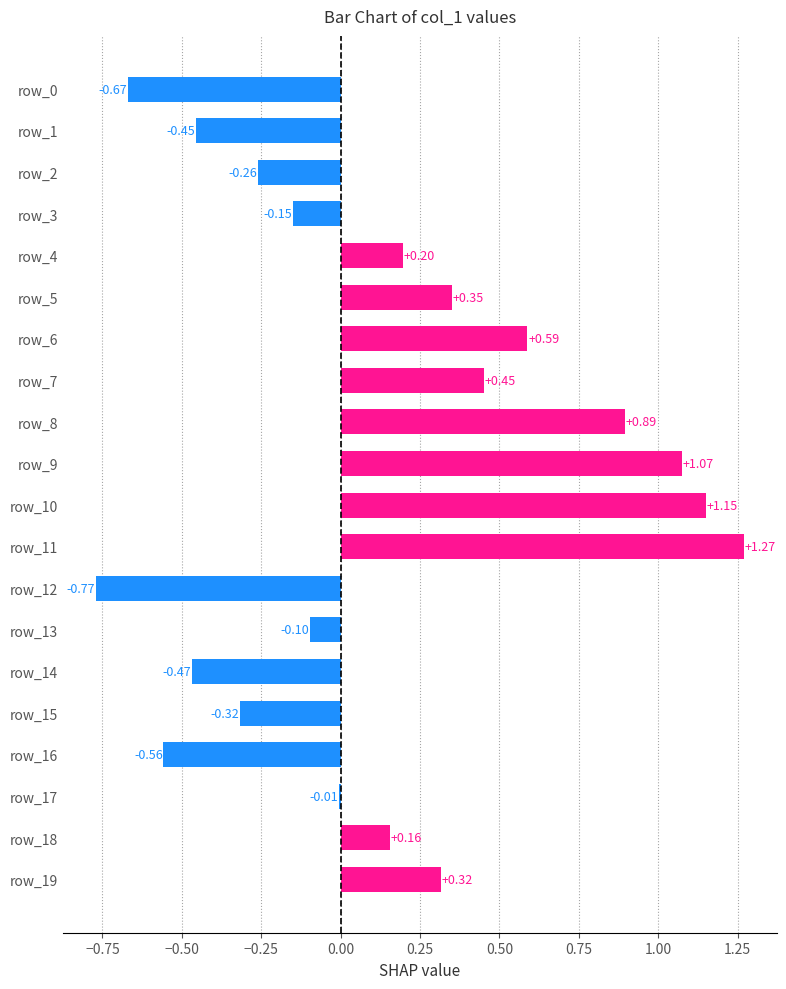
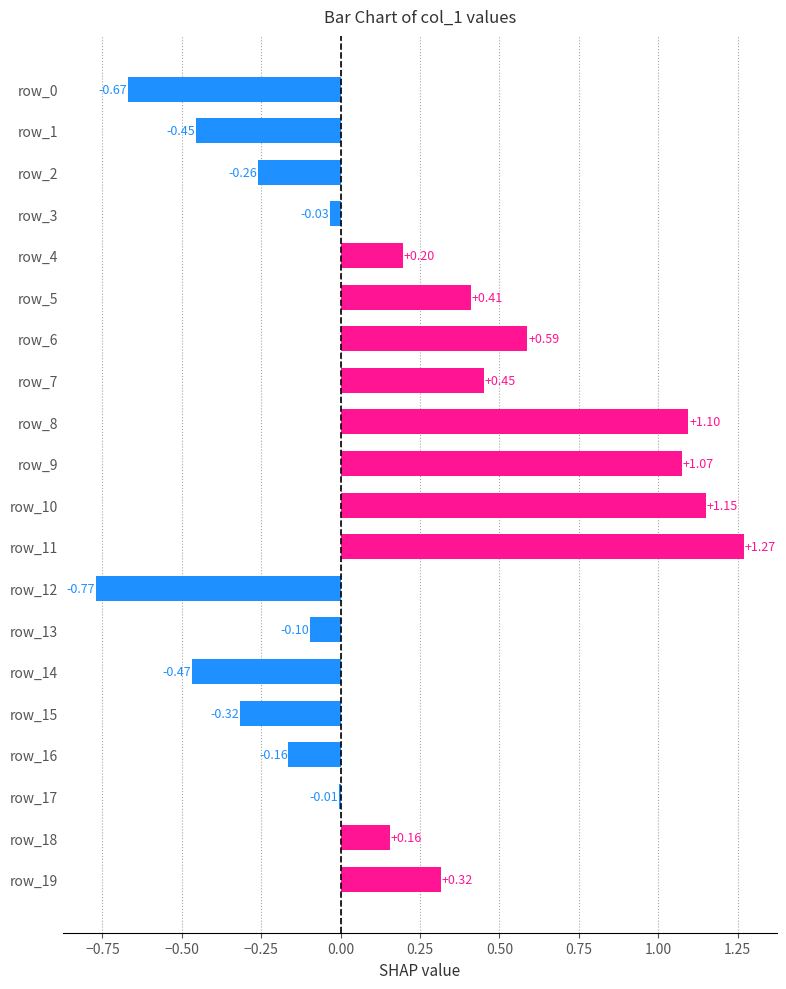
row_3: -0.15 -> -0.03
row_5: +0.35 -> +0.41
row_8: +0.89 -> +1.10
row_16: -0.56 -> -0.16
